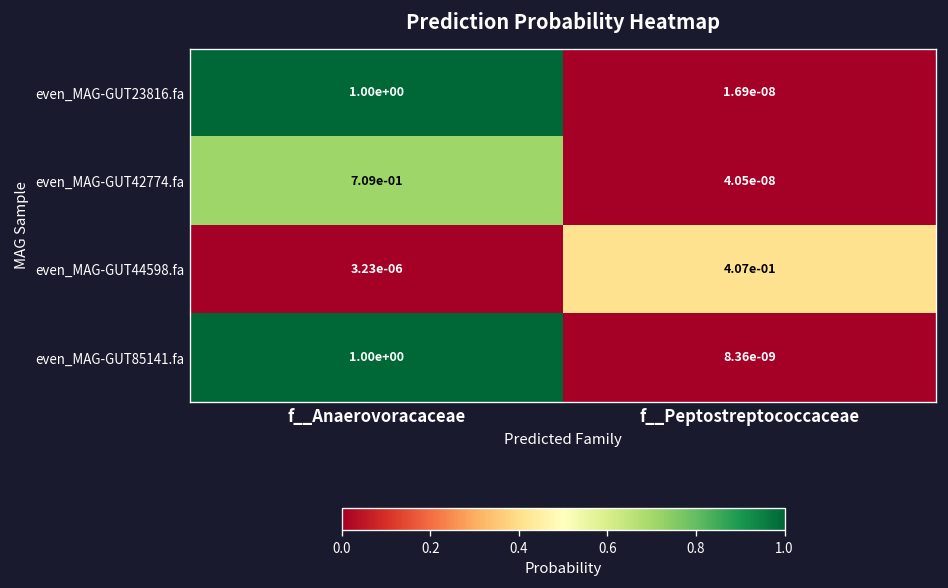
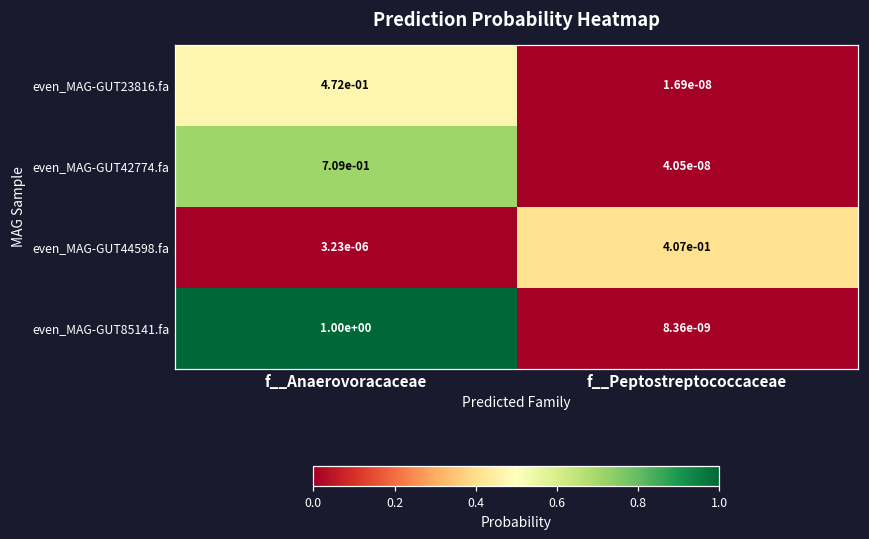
even_MAG-GUT23816.fa, f__Anaerovoracaceae: 1.00e+00 -> 4.72e-01
